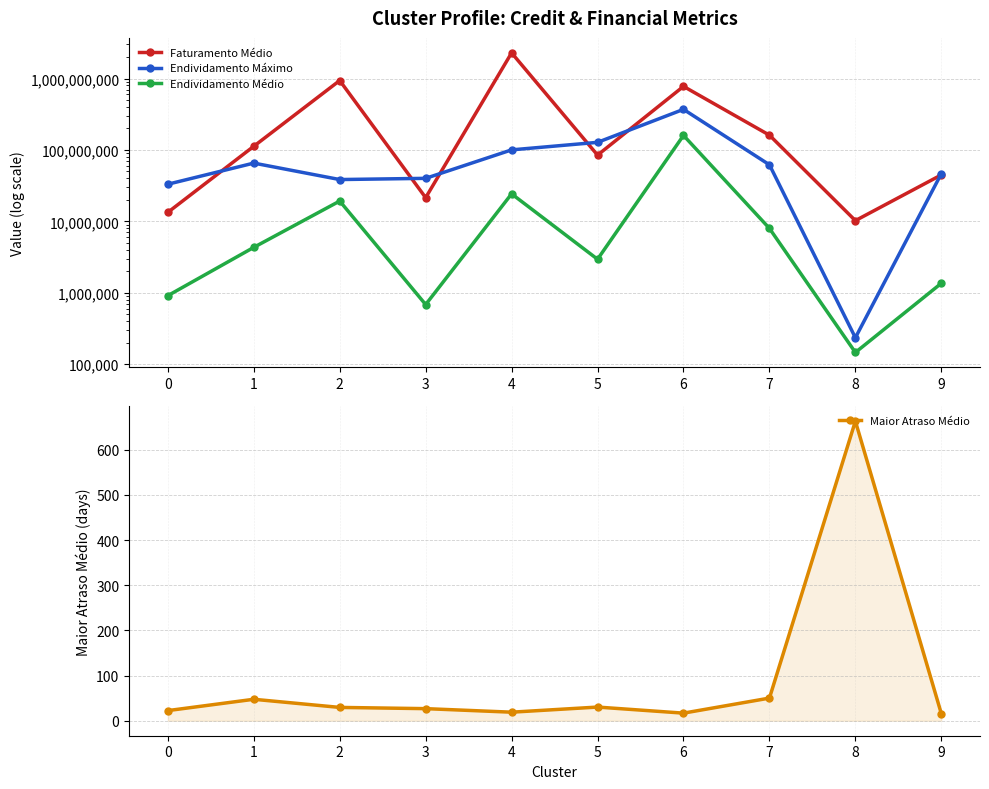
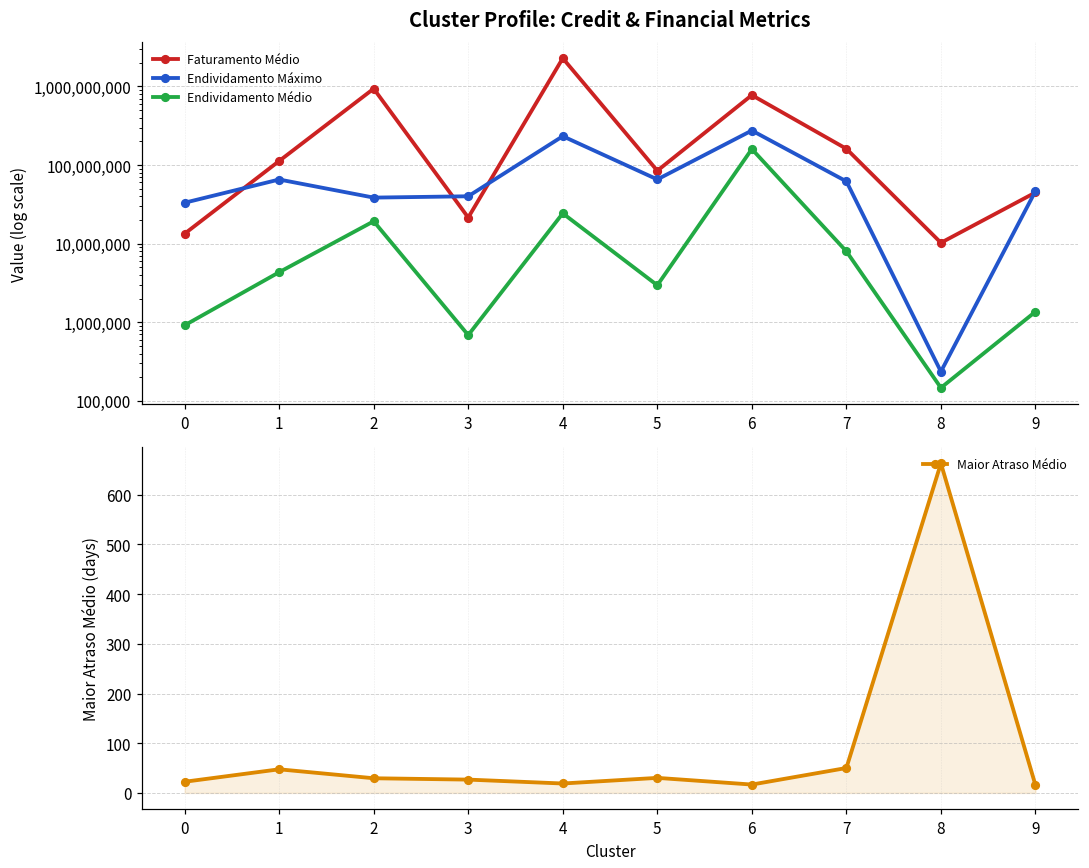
Cluster Profile: Credit & Financial Metrics, Endividamento Máximo, 4: 100,000,000 -> 230,000,000
Cluster Profile: Credit & Financial Metrics, Endividamento Máximo, 5: 130,000,000 -> 70,000,000
Cluster Profile: Credit & Financial Metrics, Endividamento Máximo, 6: 400,000,000 -> 280,000,000
